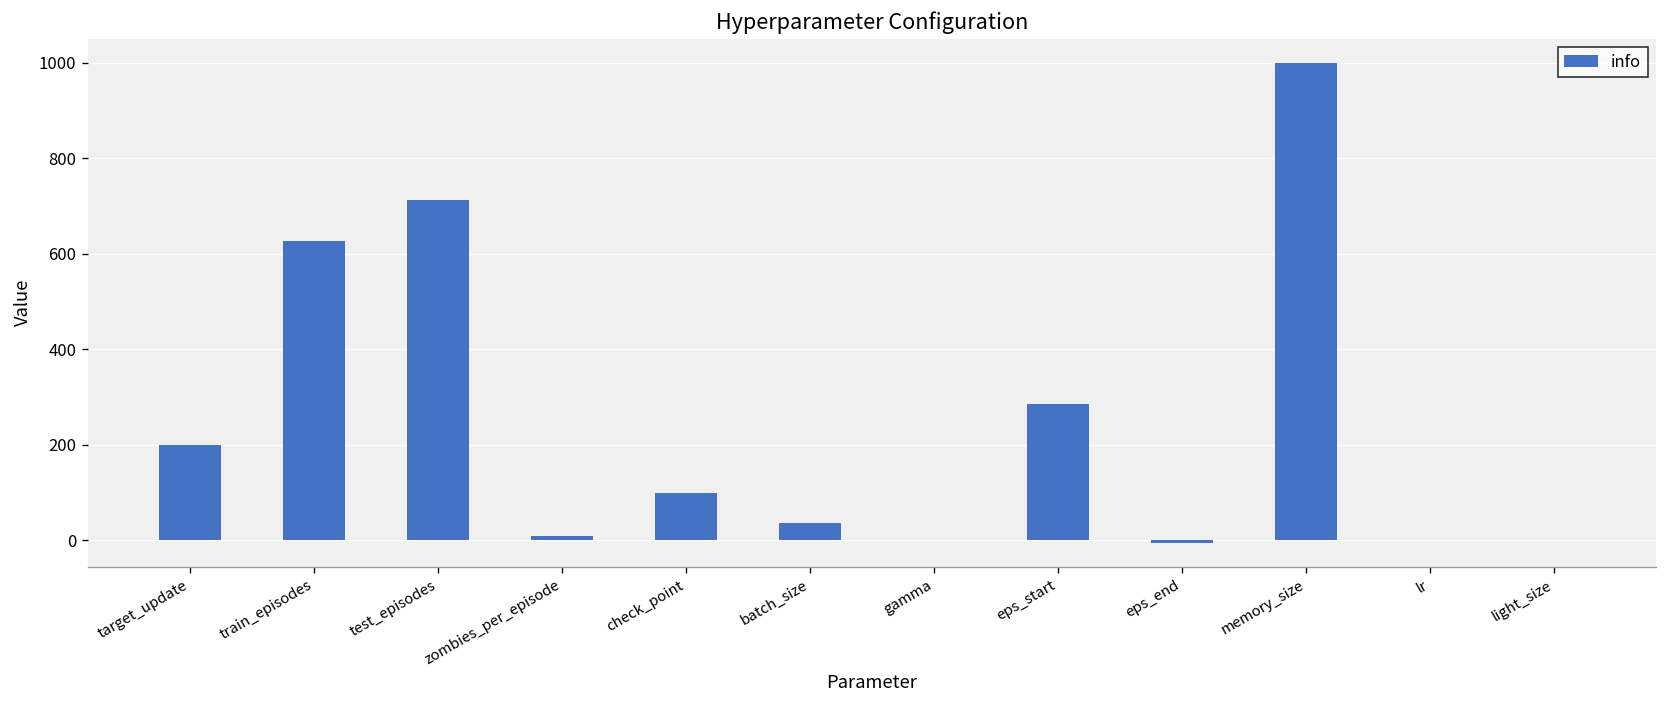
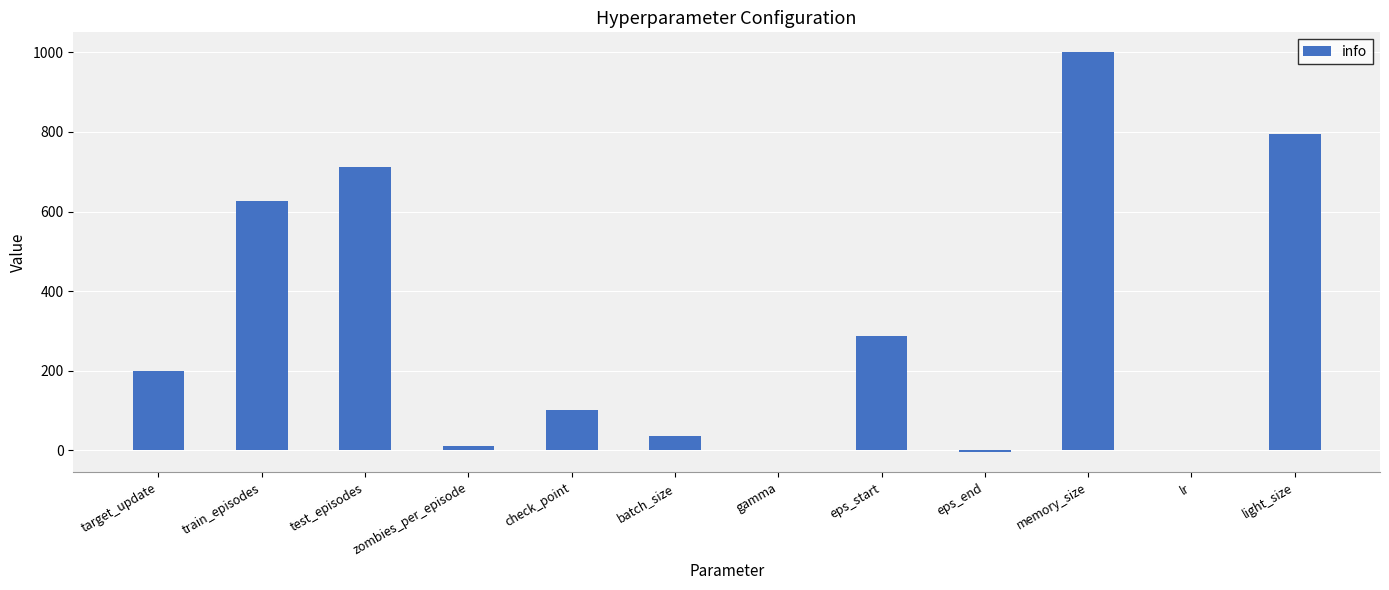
light_size: 0 -> 800
